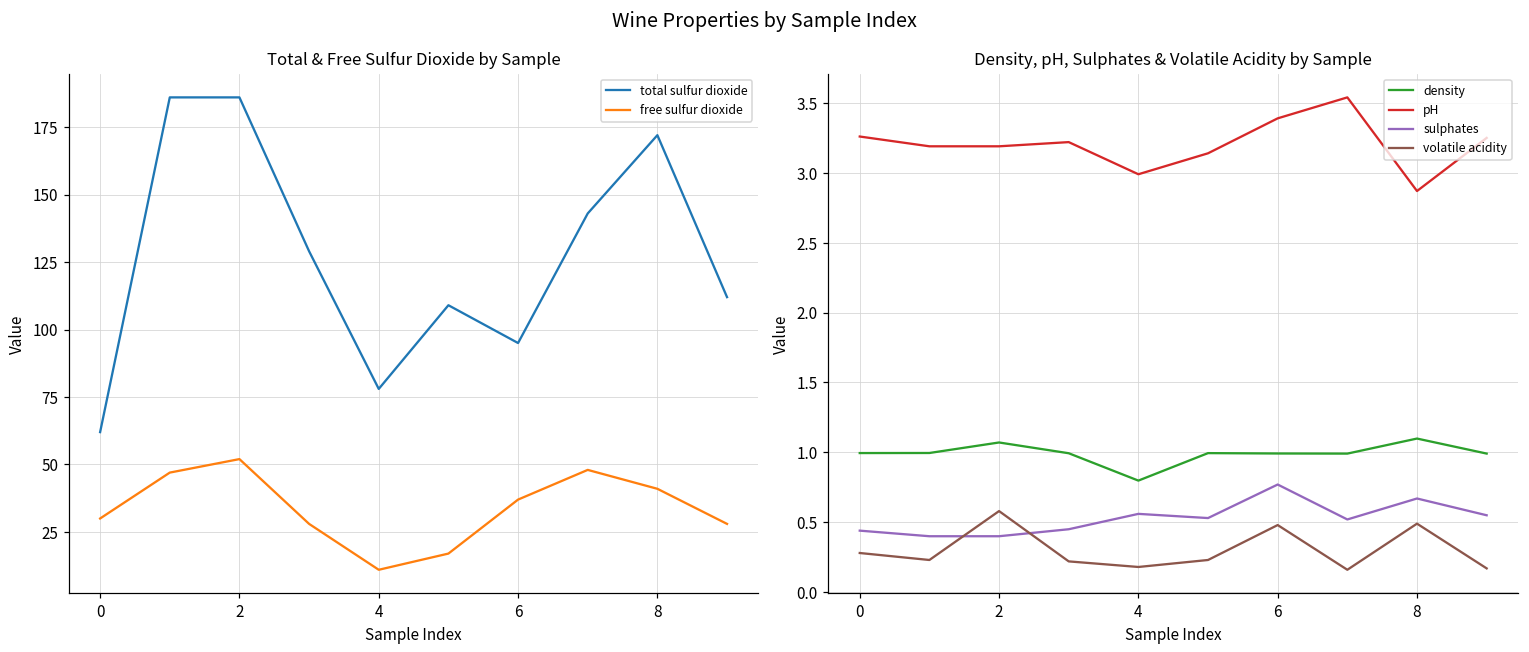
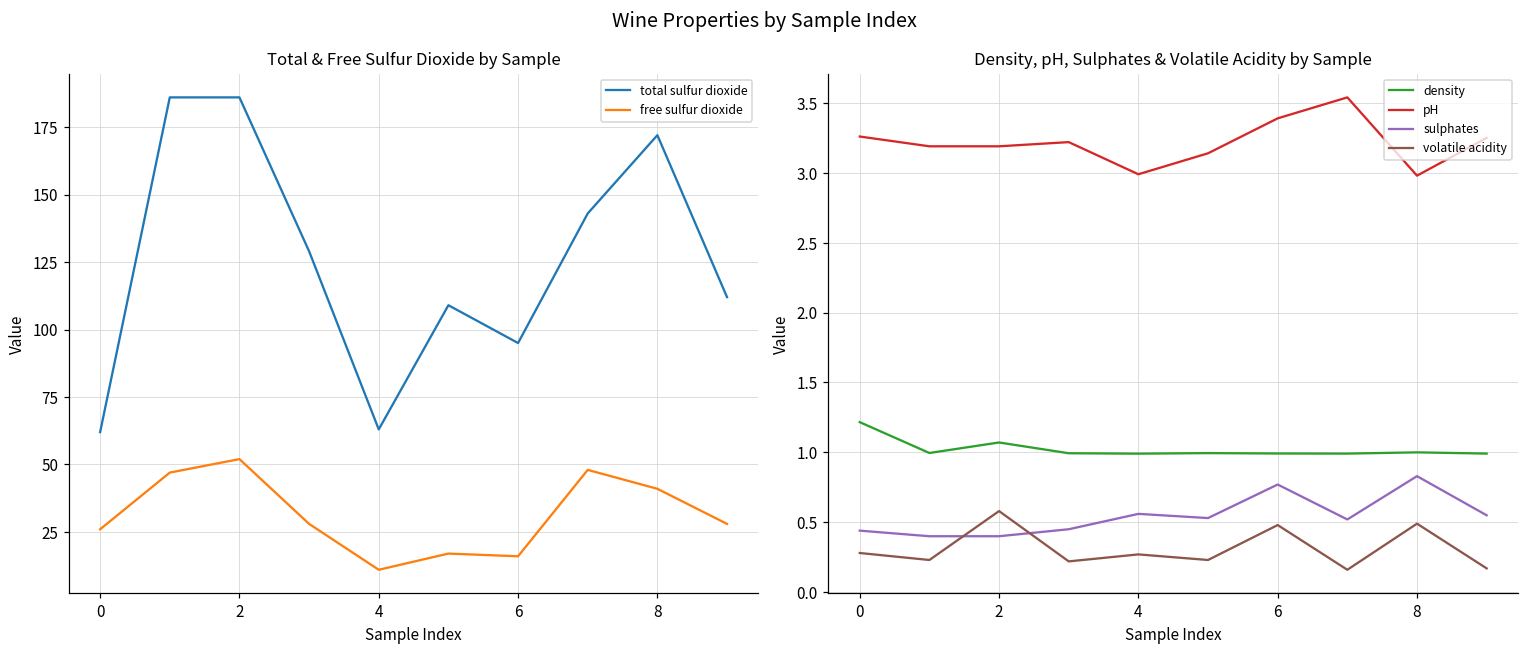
Total & Free Sulfur Dioxide by Sample, free sulfur dioxide, 0: 30 -> 26
Total & Free Sulfur Dioxide by Sample, total sulfur dioxide, 4: 78 -> 63
Total & Free Sulfur Dioxide by Sample, free sulfur dioxide, 6: 37 -> 16
Density, pH, Sulphates & Volatile Acidity by Sample, density, 0: 1.00 -> 1.22
Density, pH, Sulphates & Volatile Acidity by Sample, density, 4: 0.80 -> 0.99
Density, pH, Sulphates & Volatile Acidity by Sample, volatile acidity, 4: 0.18 -> 0.27
Density, pH, Sulphates & Volatile Acidity by Sample, density, 8: 1.10 -> 1.00
Density, pH, Sulphates & Volatile Acidity by Sample, pH, 8: 2.87 -> 2.98
Density, pH, Sulphates & Volatile Acidity by Sample, sulphates, 8: 0.67 -> 0.83
